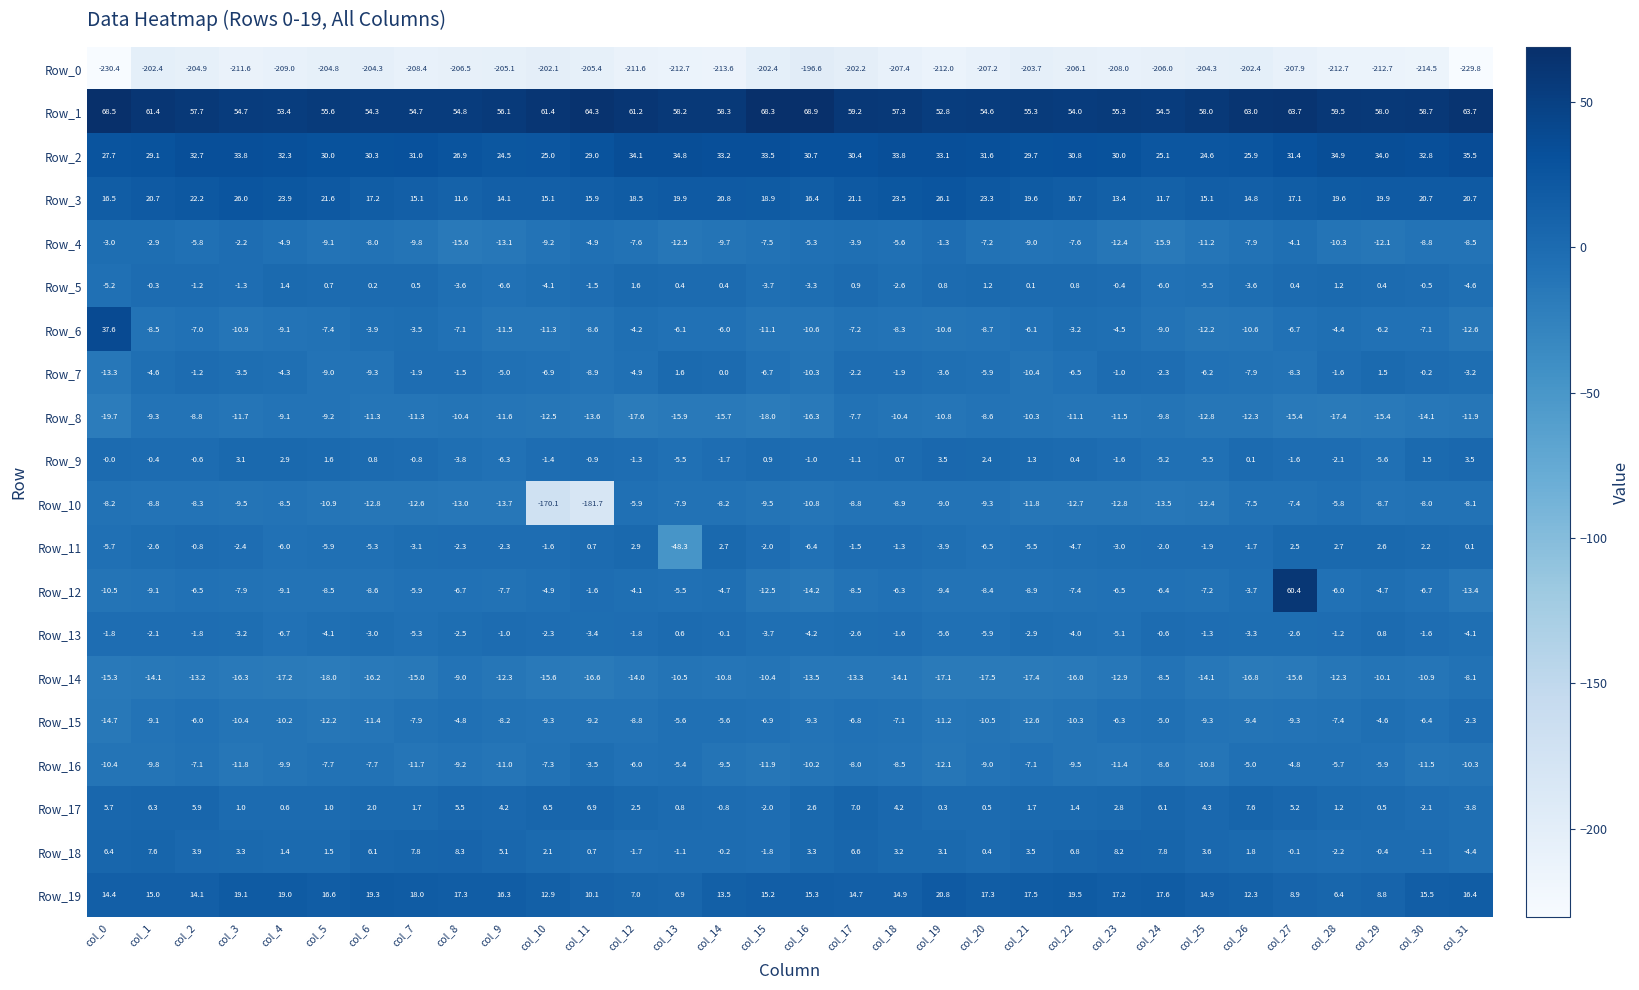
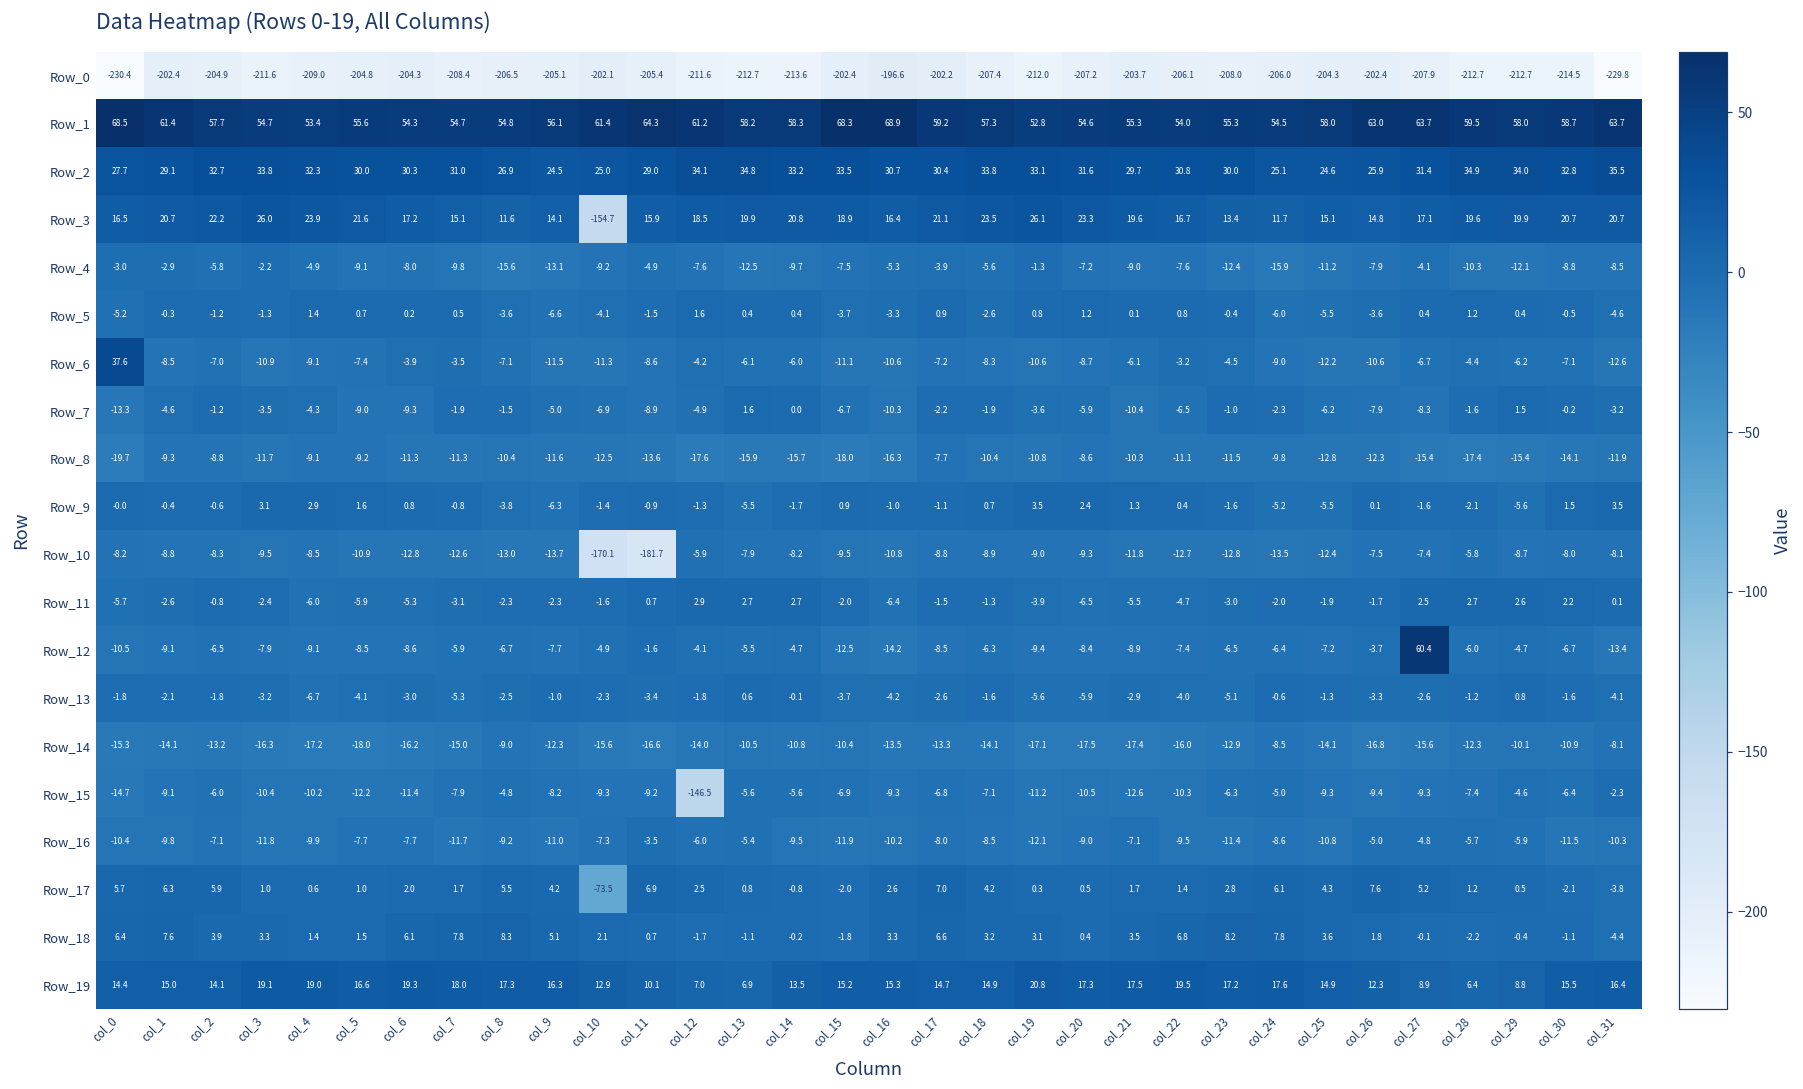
Row_3, col_10: 15.1 -> -154.7
Row_11, col_13: -48.3 -> 2.7
Row_15, col_12: -8.8 -> -146.5
Row_17, col_10: 6.5 -> -73.5
